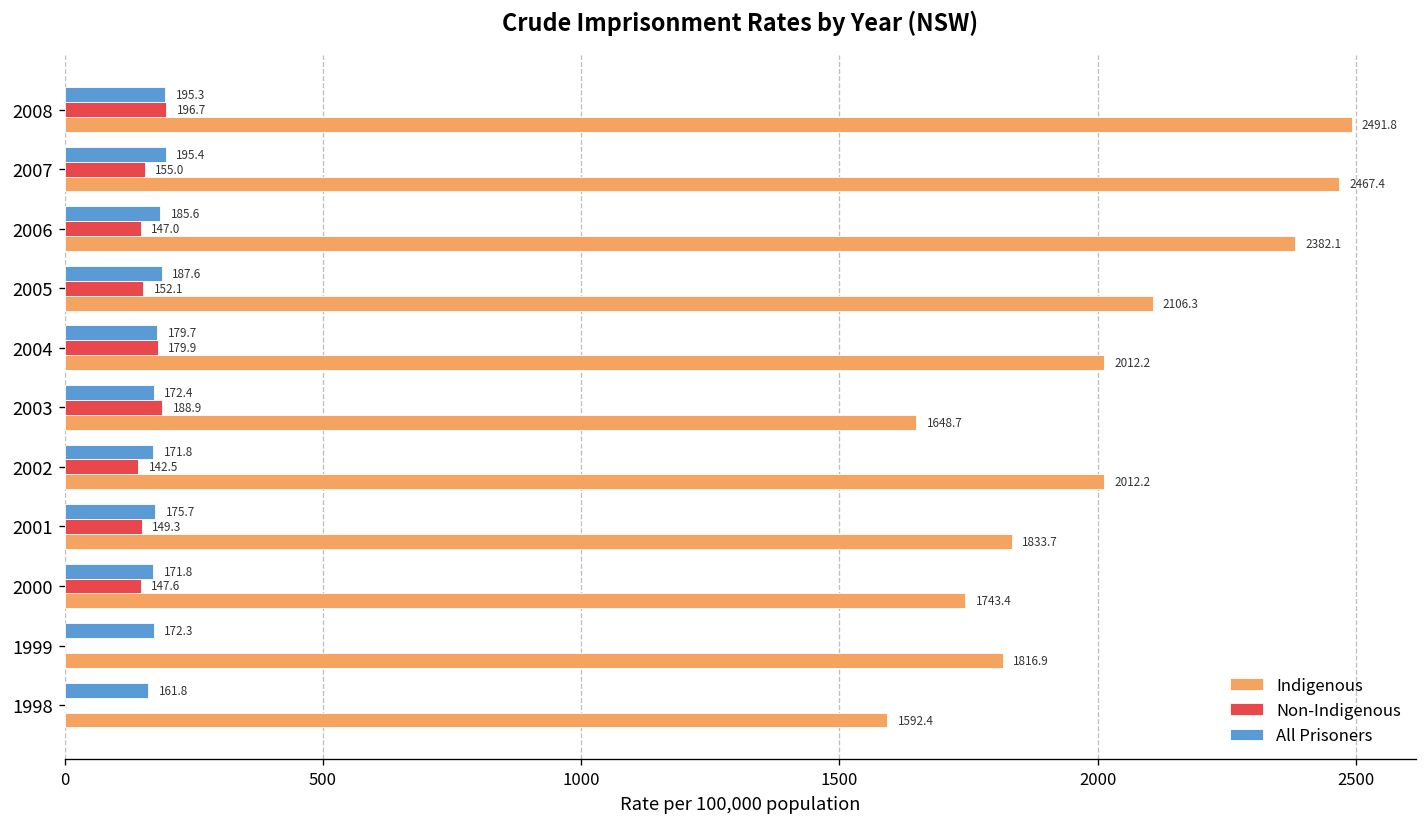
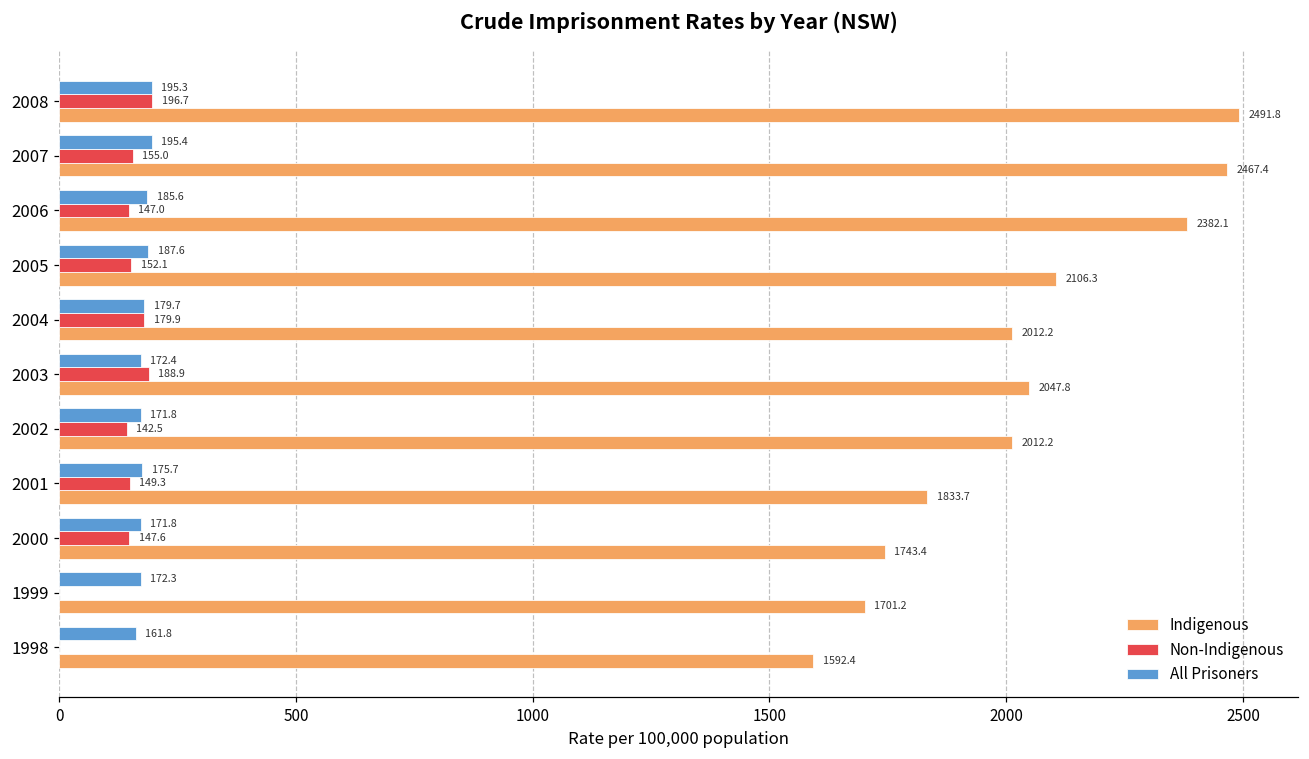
Indigenous, 2003: 1648.7 -> 2047.8
Indigenous, 1999: 1816.9 -> 1701.2
